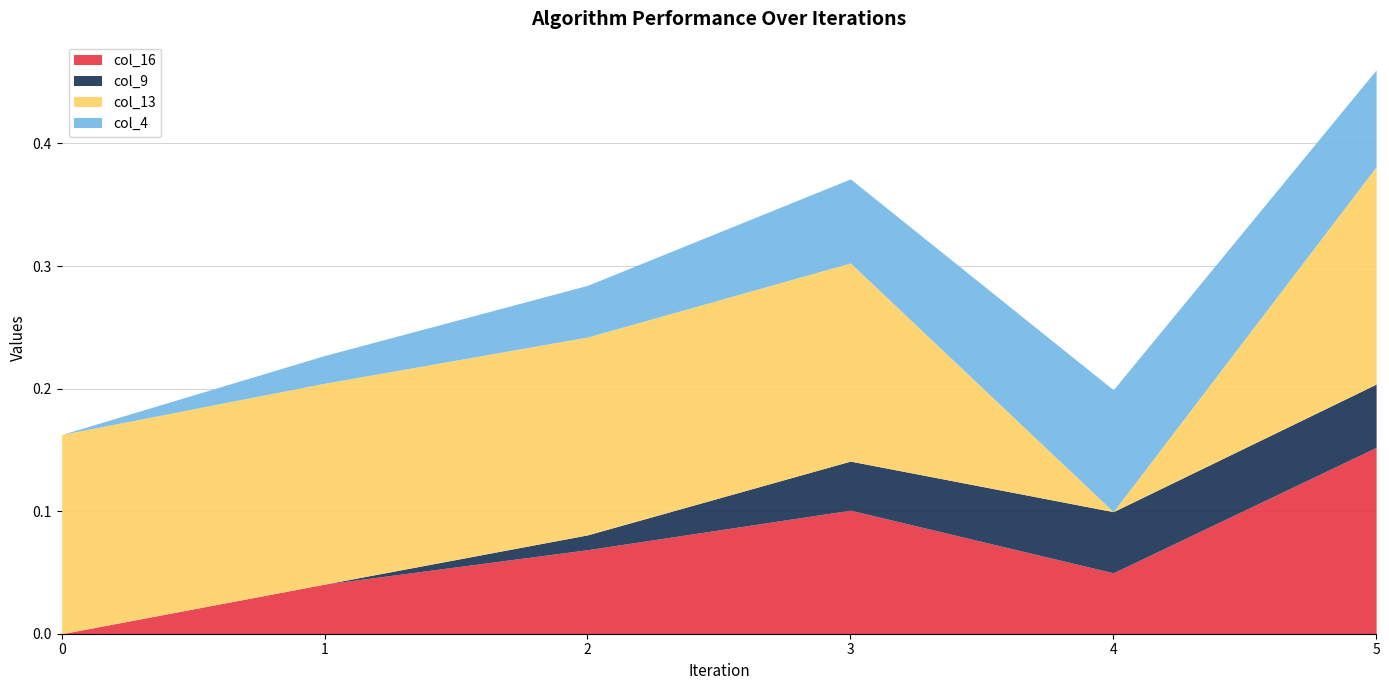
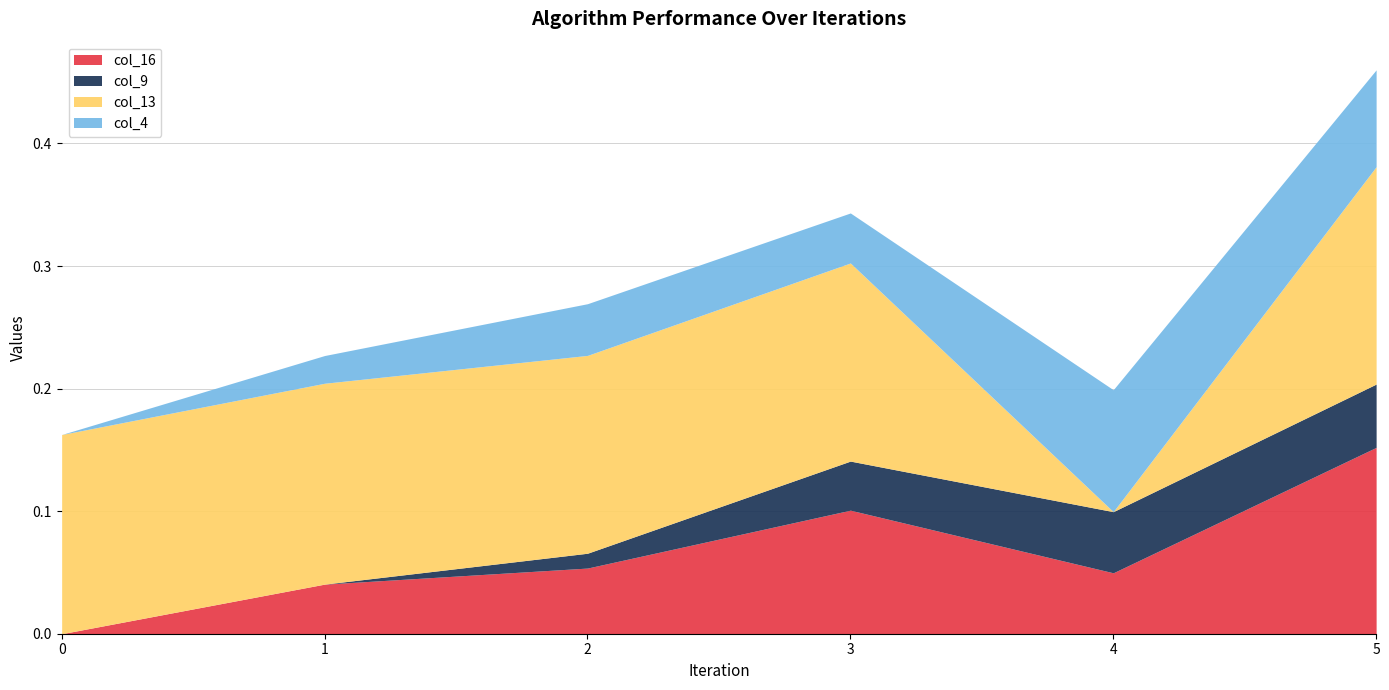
col_16, 2: 0.069 -> 0.054
col_4, 3: 0.069 -> 0.041
